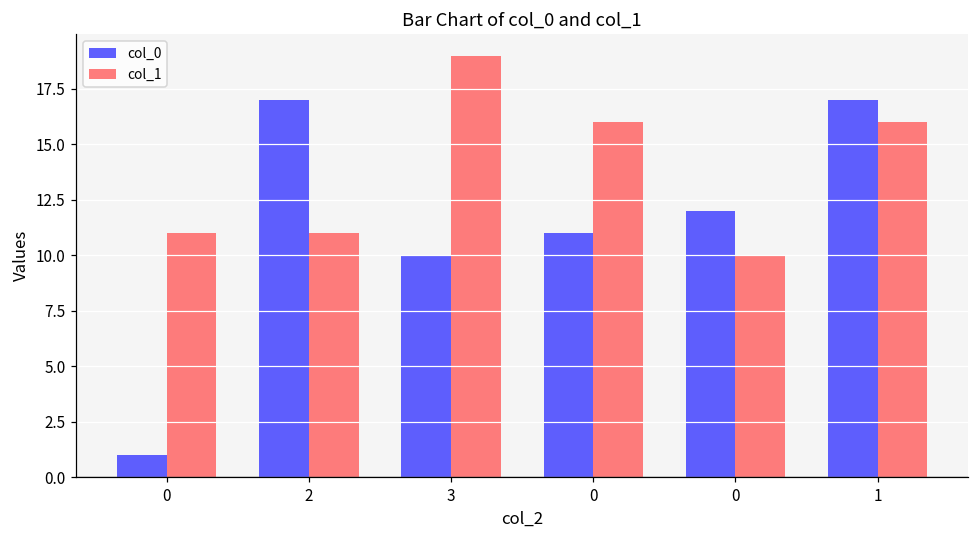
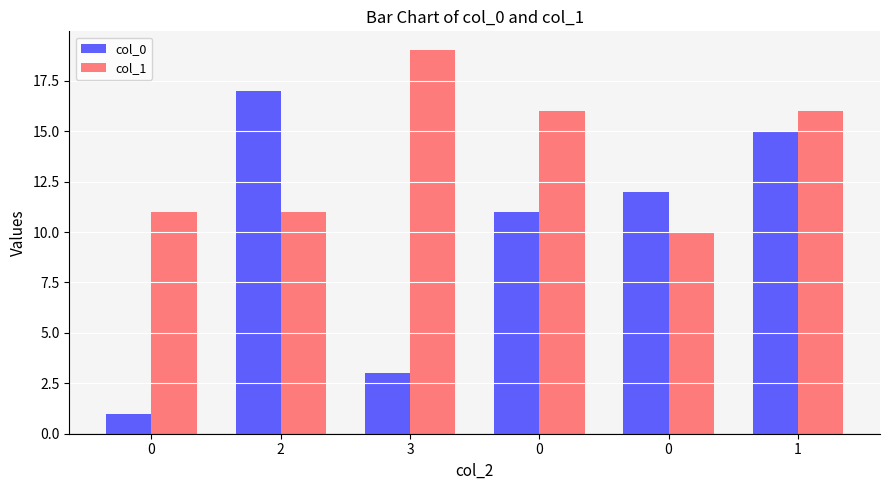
col_0, 3: 10 -> 3
col_0, 1: 17 -> 15
